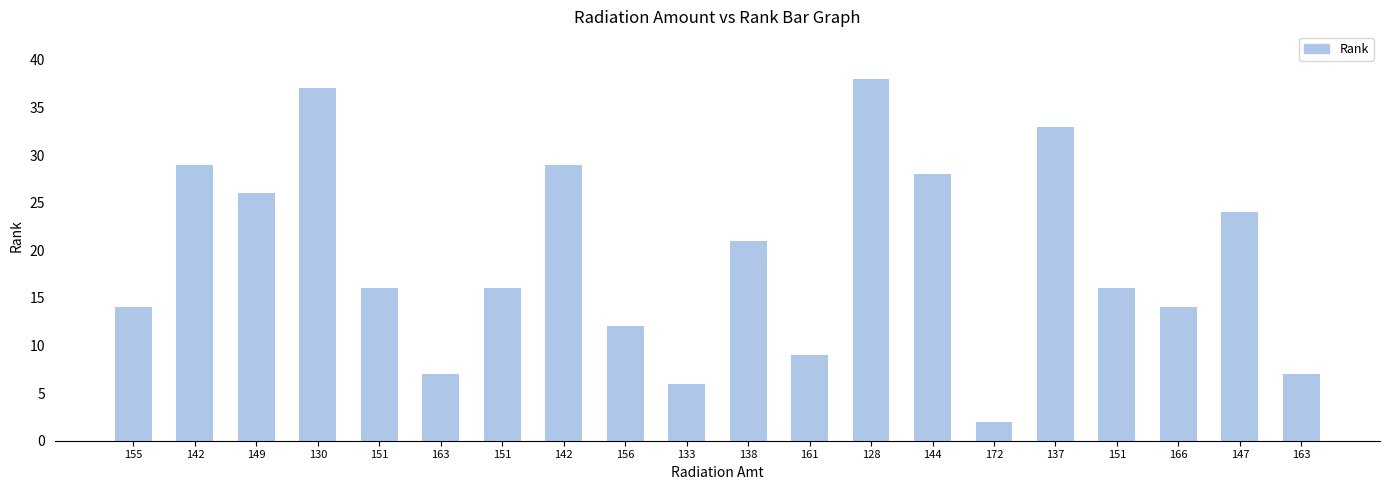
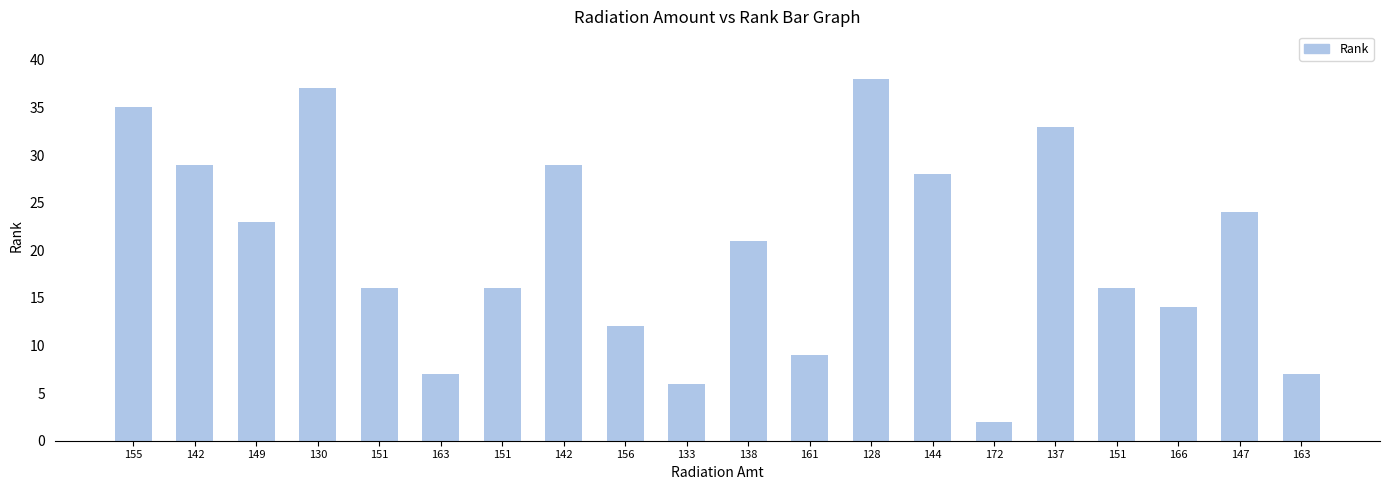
155: 14 -> 35
149: 26 -> 23
